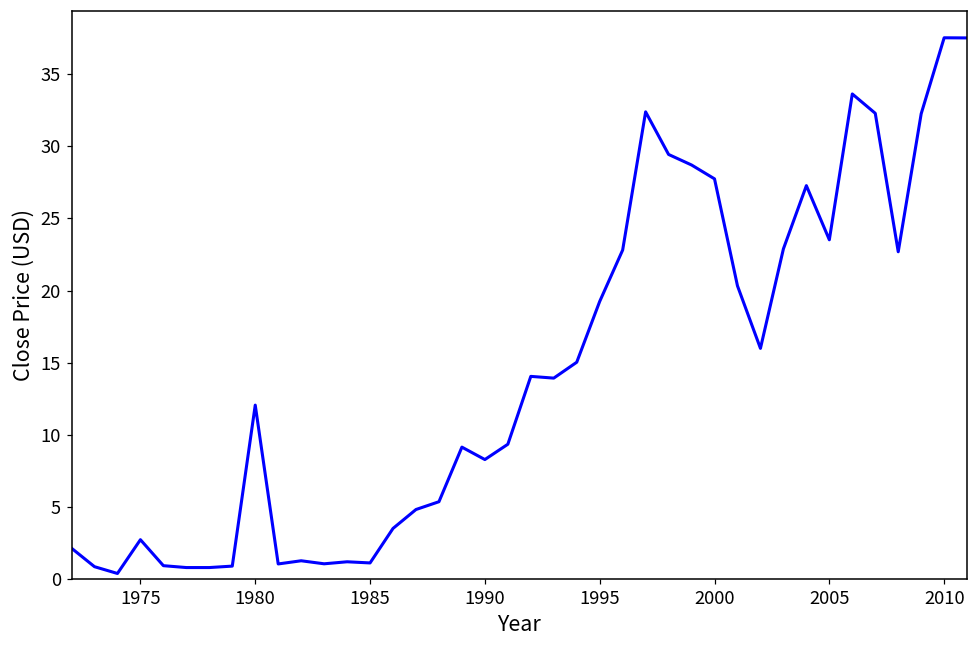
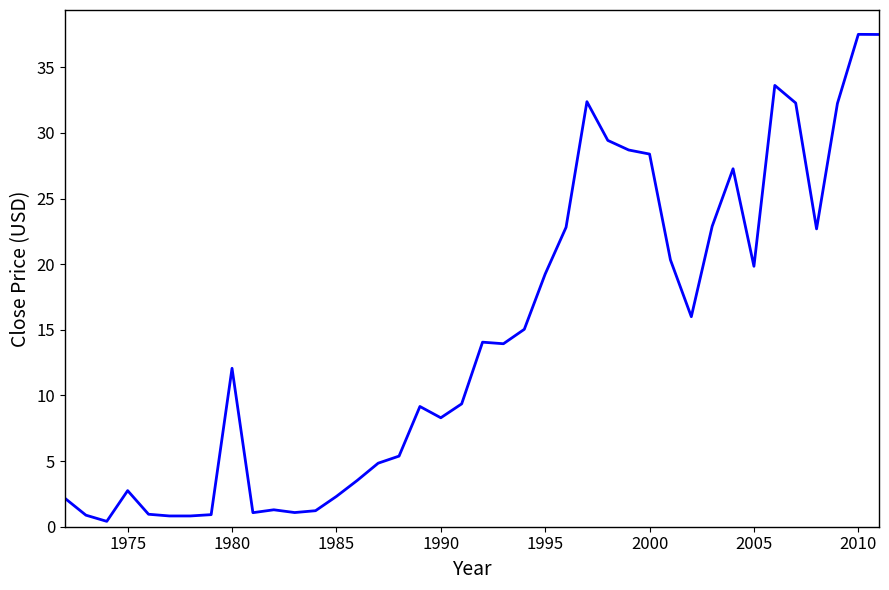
1985: 1.1 -> 2.3
2000: 27.7 -> 28.4
2005: 23.5 -> 19.8
